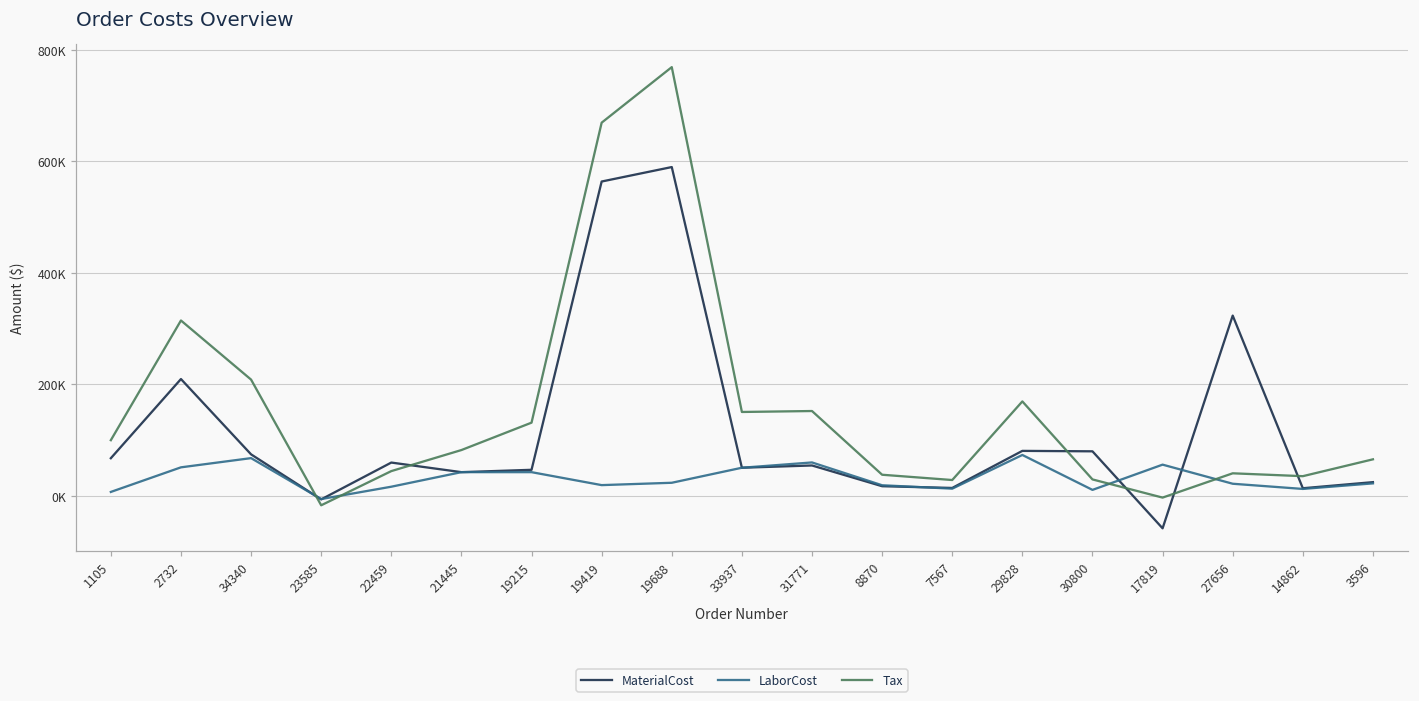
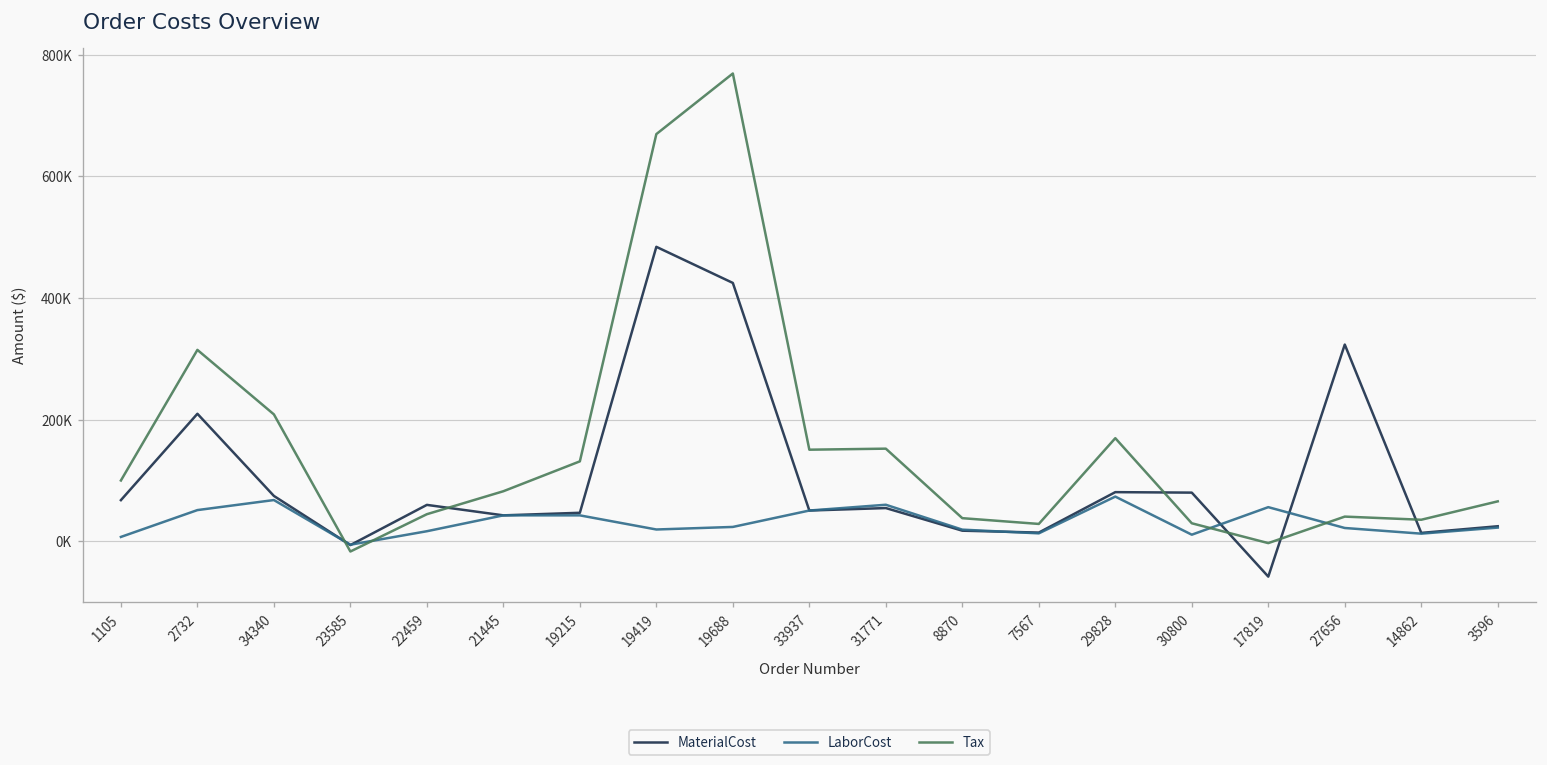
MaterialCost, 19419: 560000 -> 480000
MaterialCost, 19688: 590000 -> 420000
